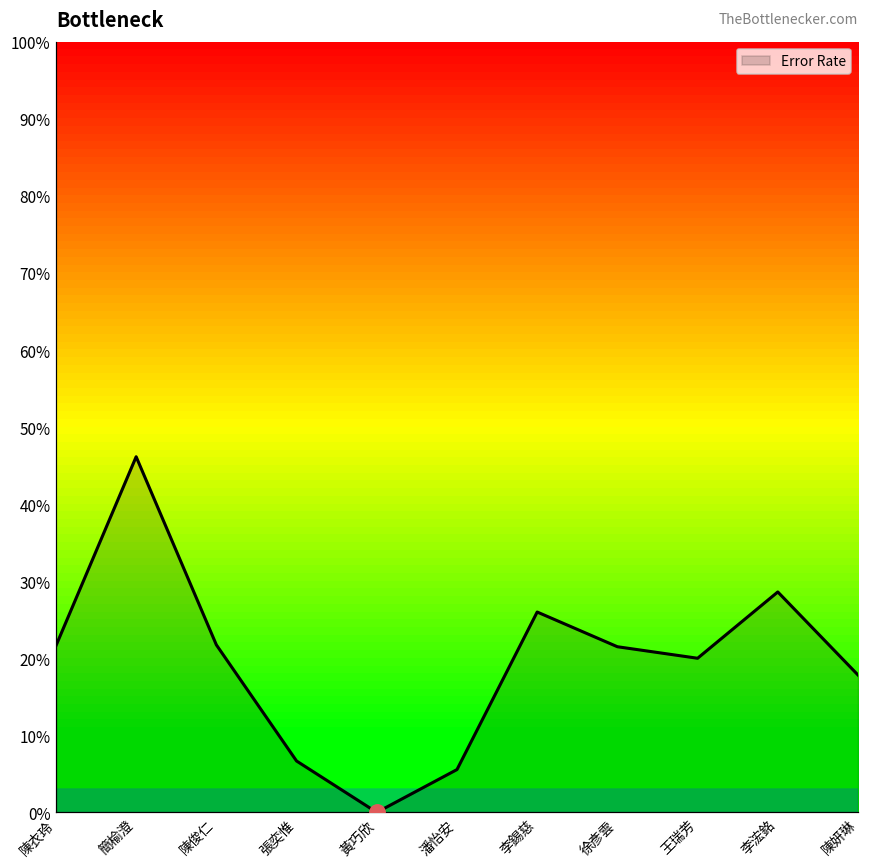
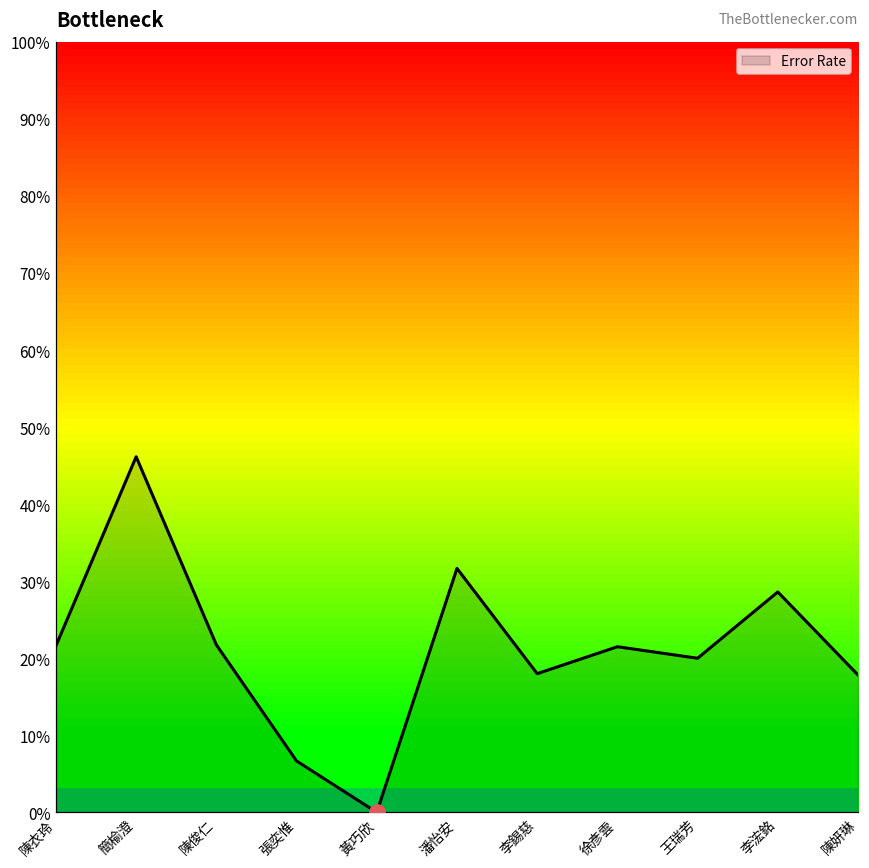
Error Rate, 潘怡安: 6% -> 32%
Error Rate, 李錫慈: 26% -> 18%
